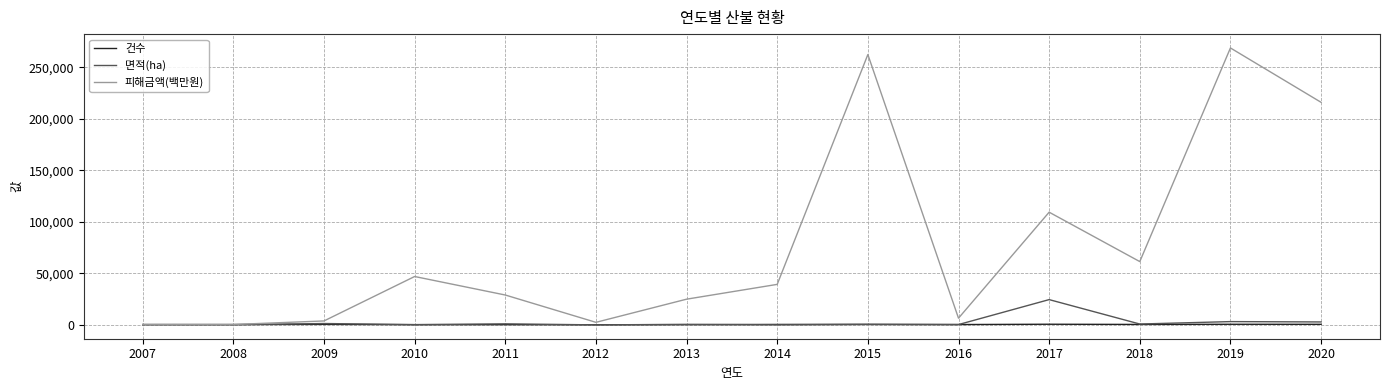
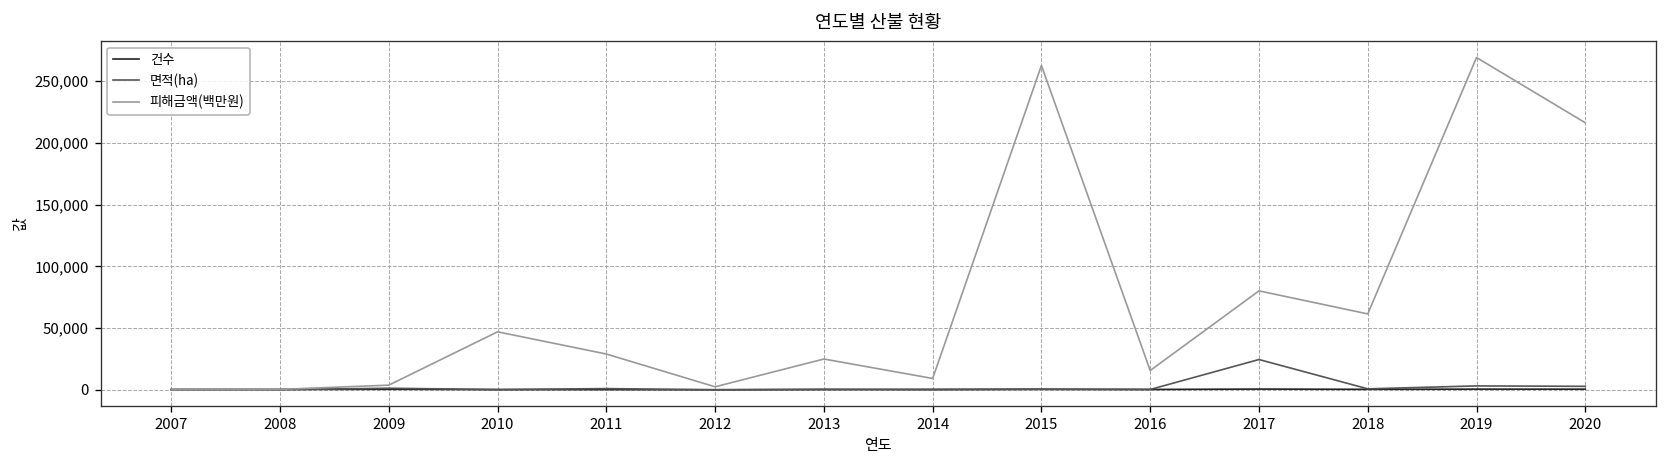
피해금액(백만원), 2014: 39,000 -> 9,000
피해금액(백만원), 2016: 7,000 -> 16,000
피해금액(백만원), 2017: 109,000 -> 80,000
